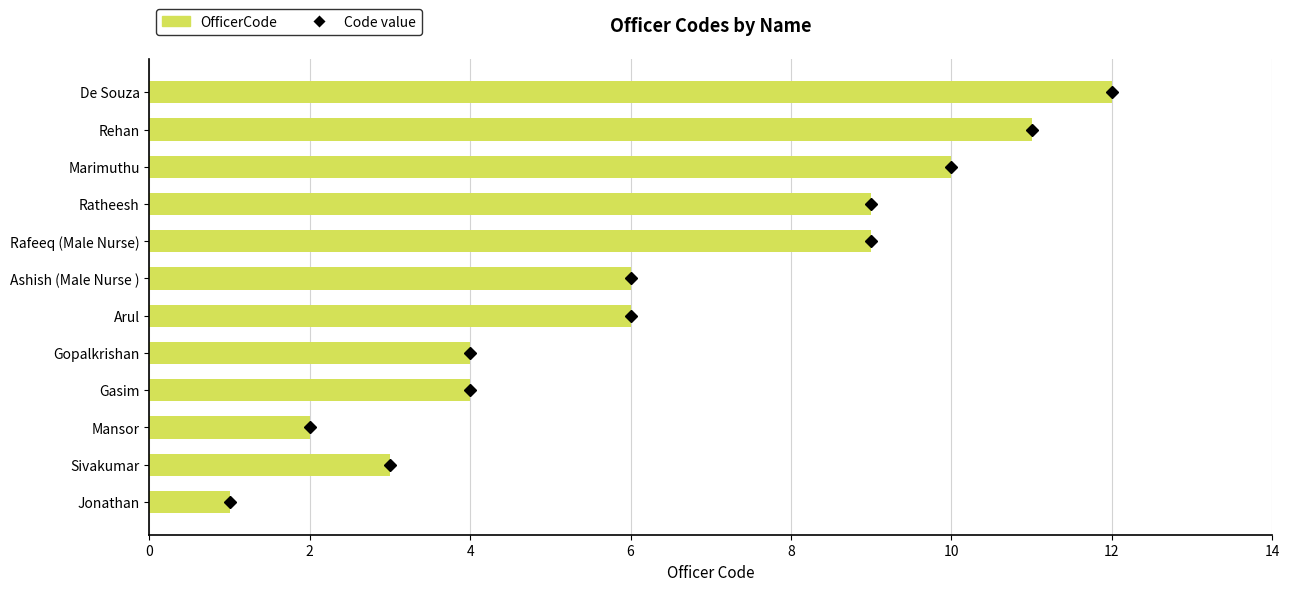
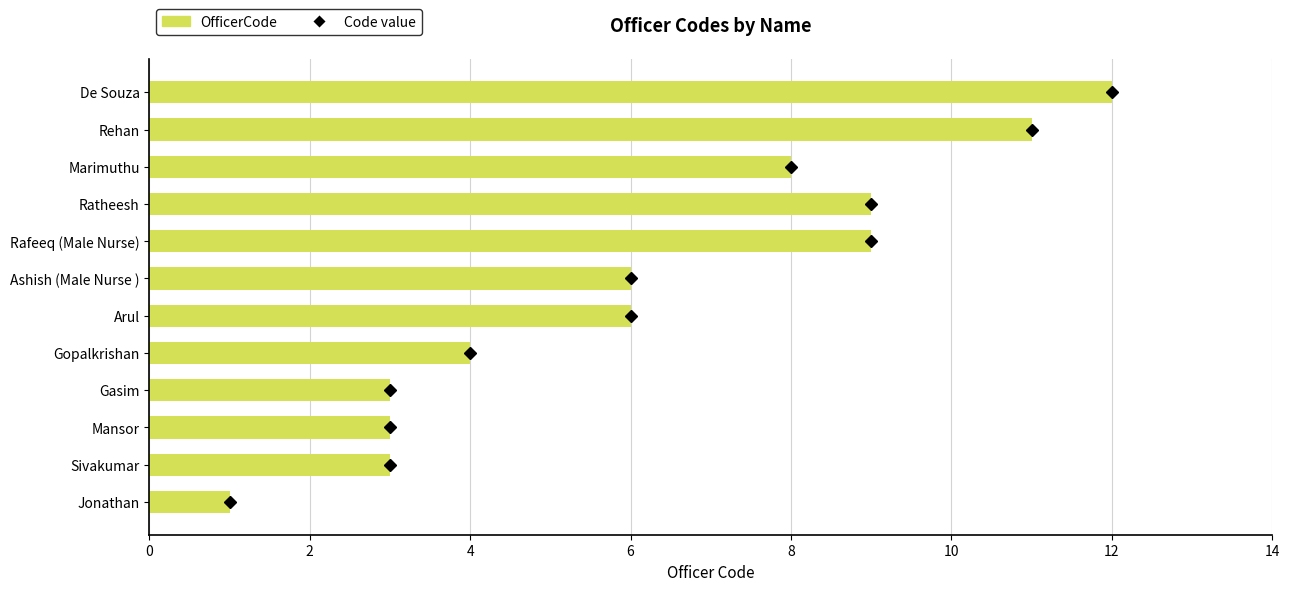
OfficerCode, Marimuthu: 10 -> 8
OfficerCode, Gasim: 4 -> 3
OfficerCode, Mansor: 2 -> 3
